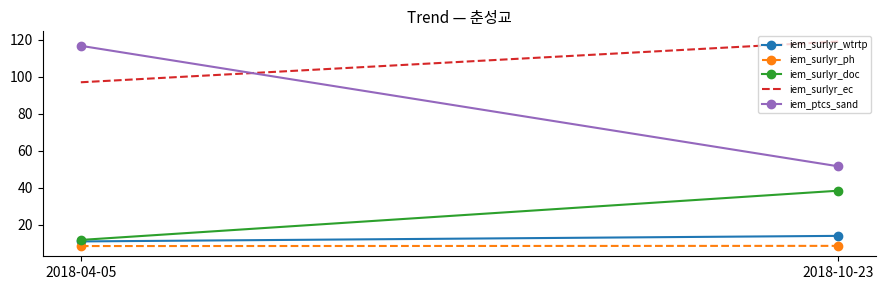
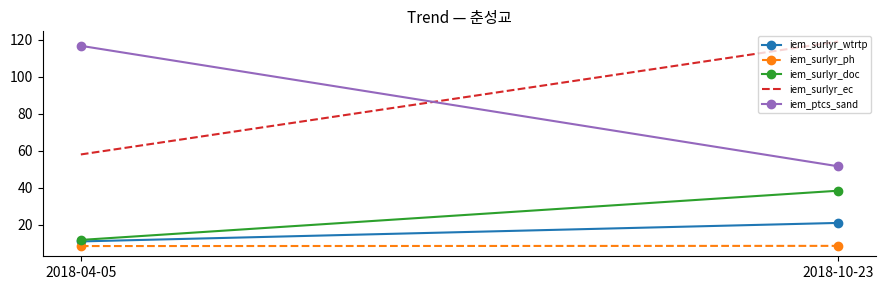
iem_surlyr_ec, 2018-04-05: 97 -> 58
iem_surlyr_wtrtp, 2018-10-23: 14 -> 21
